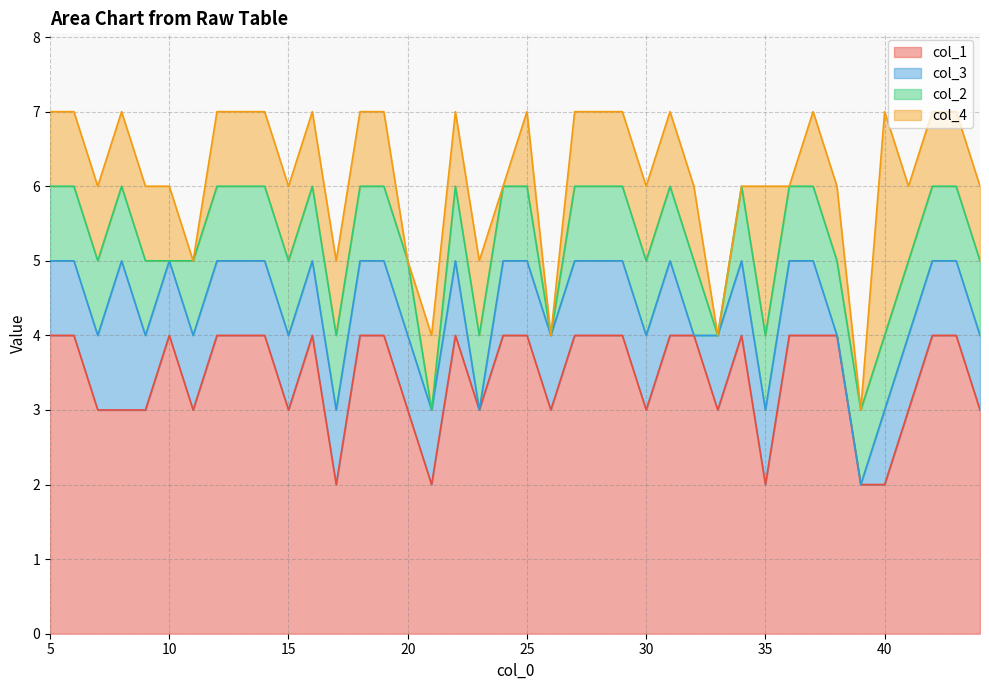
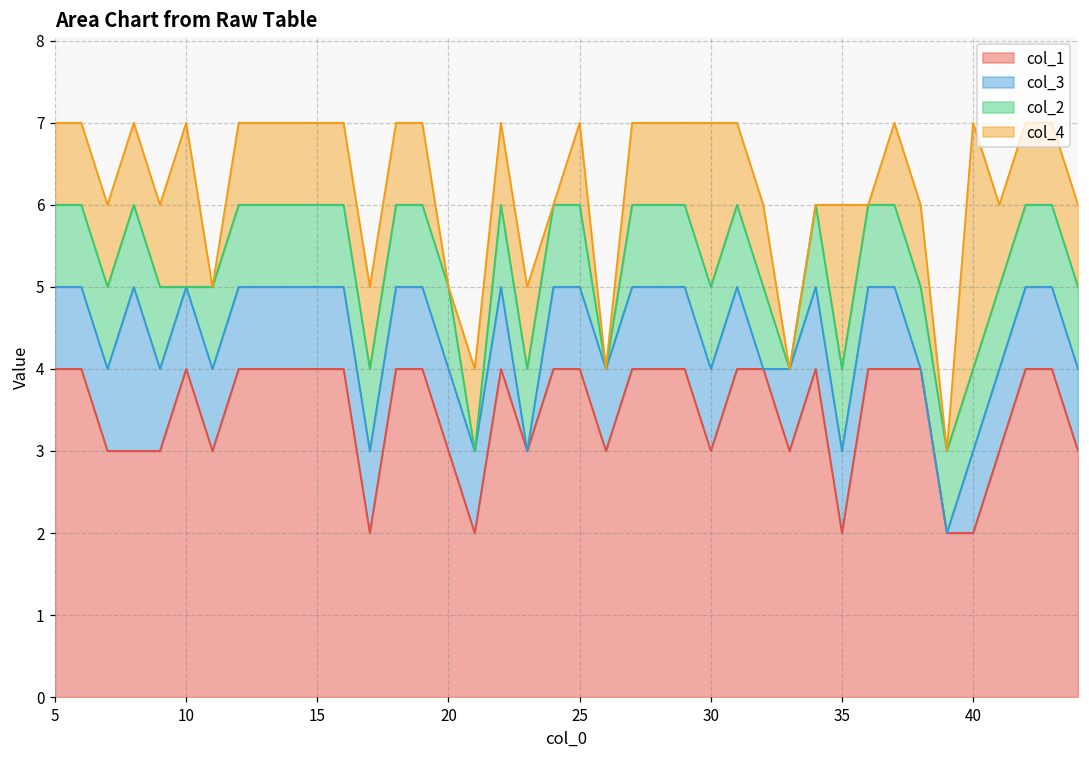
col_4, 10: 1 -> 2
col_1, 15: 3 -> 4
col_4, 30: 1 -> 2
